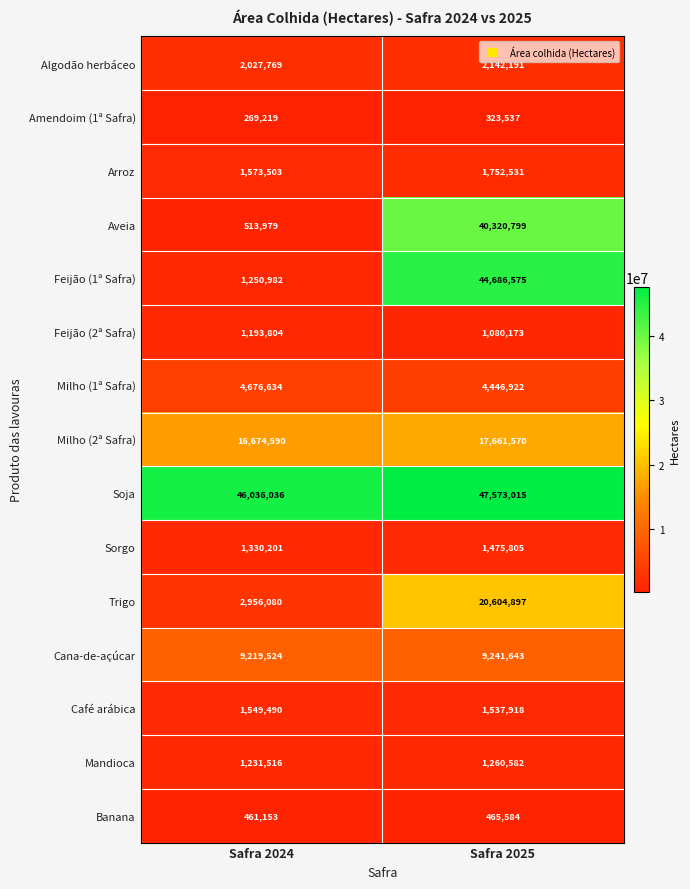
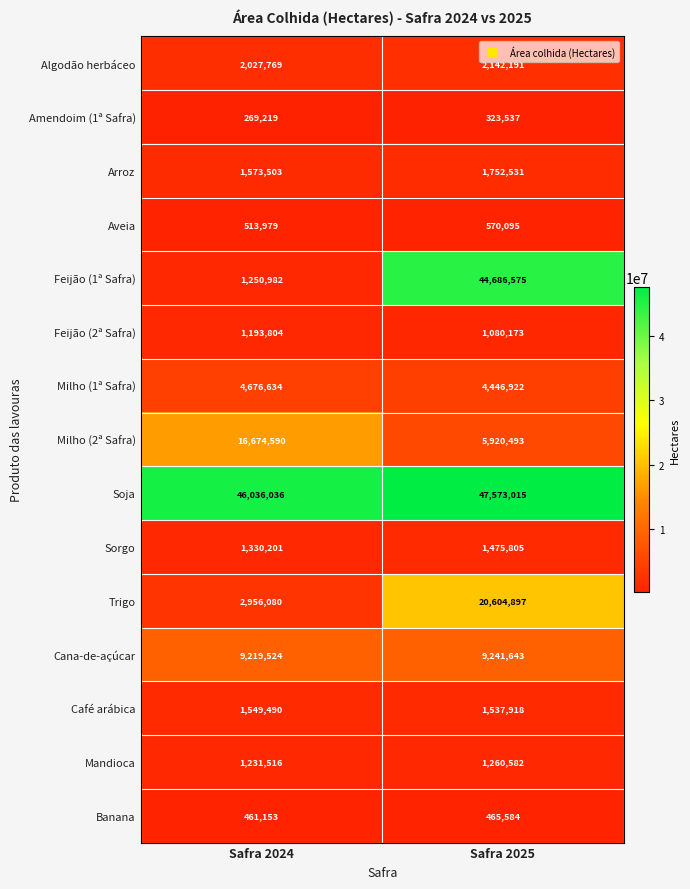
Aveia, Safra 2025: 40,320,799 -> 570,095
Milho (2ª Safra), Safra 2025: 17,661,570 -> 5,920,493
